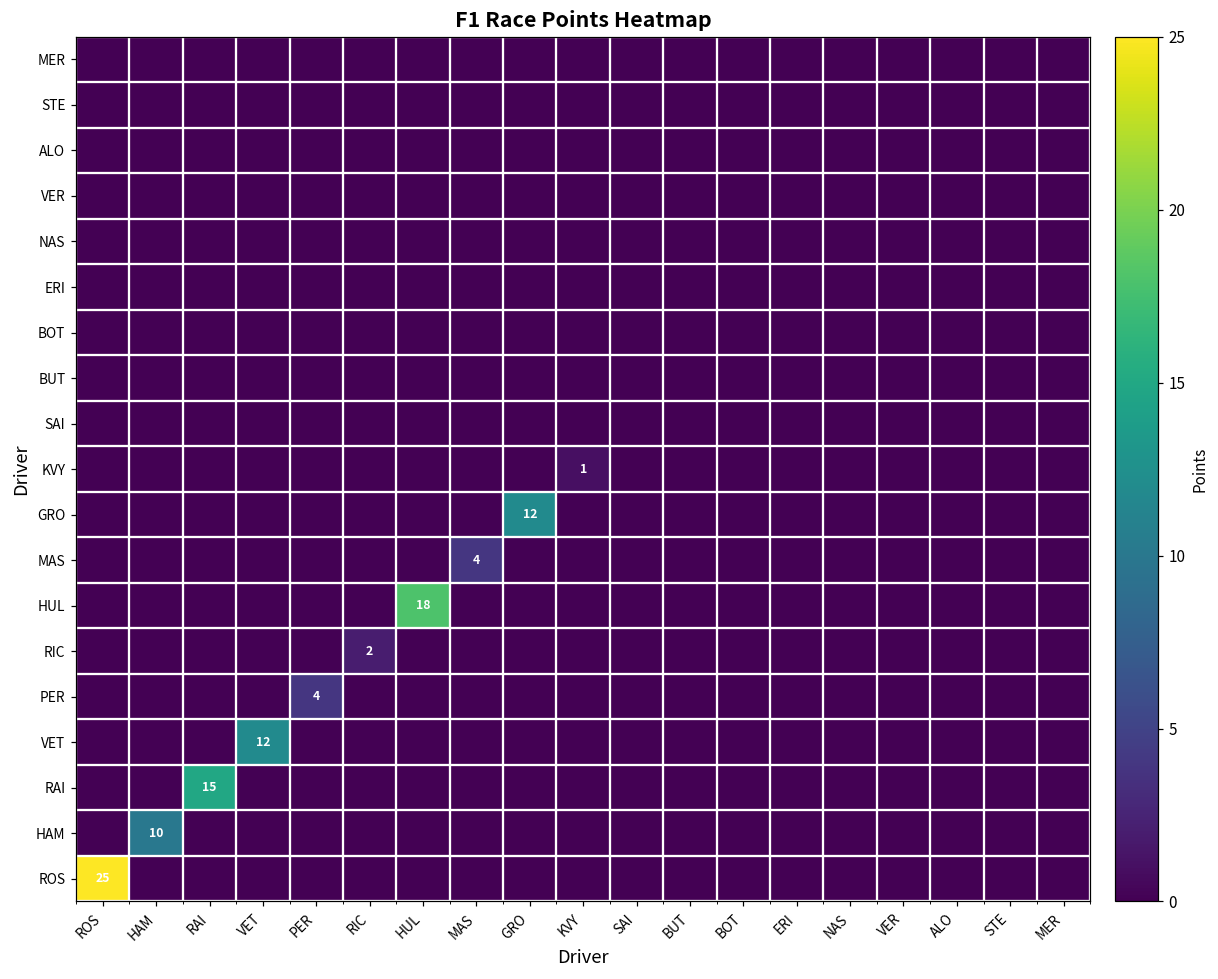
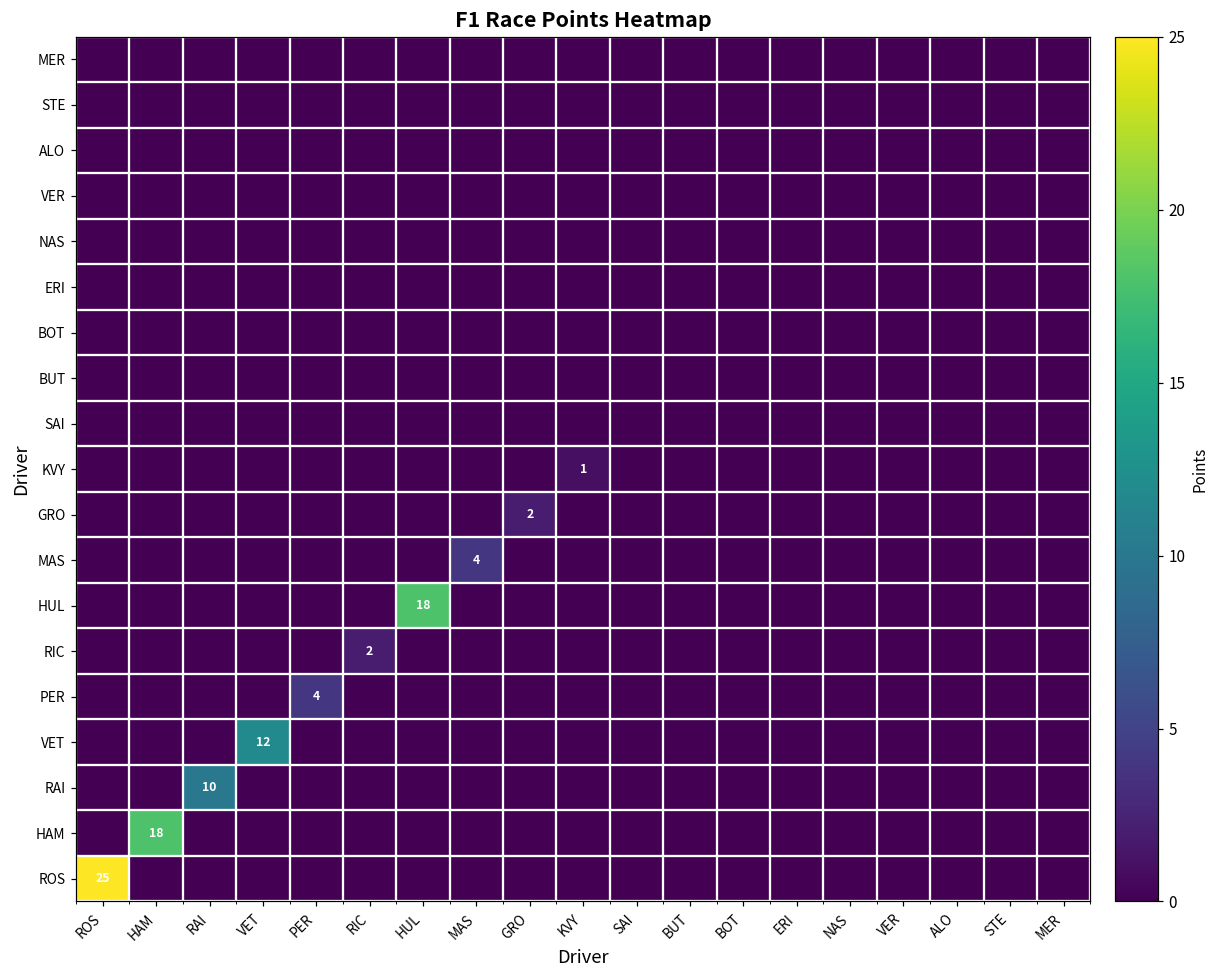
GRO, GRO: 12 -> 2
RAI, RAI: 15 -> 10
HAM, HAM: 10 -> 18
